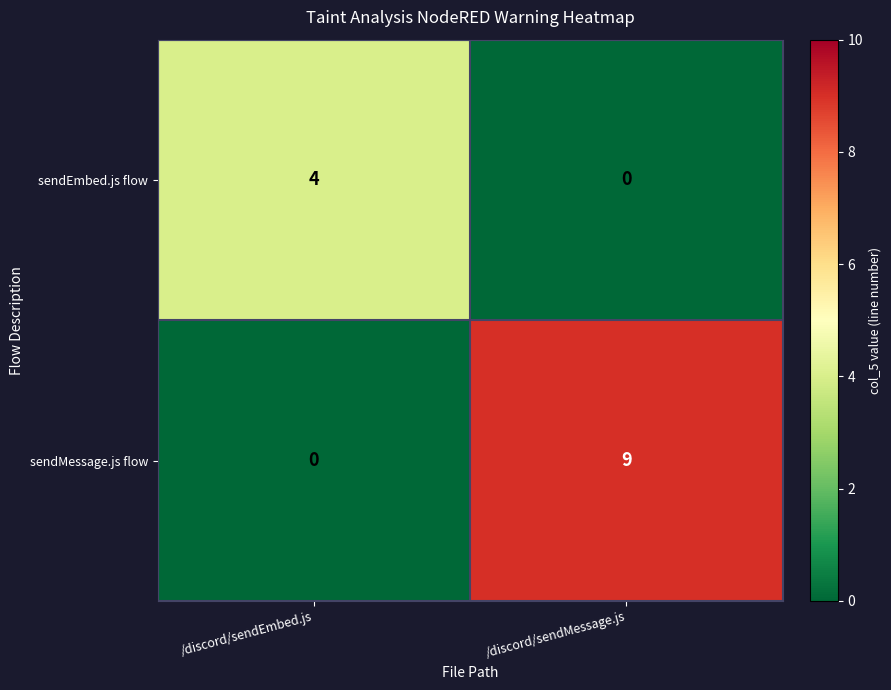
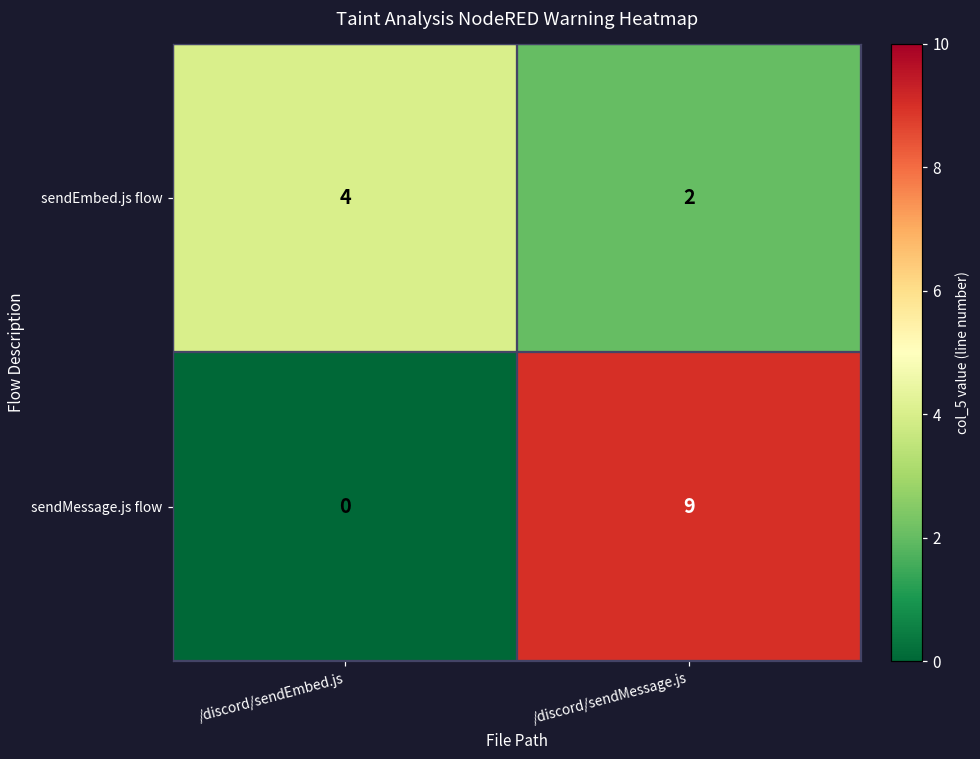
sendEmbed.js flow, /discord/sendMessage.js: 0 -> 2
